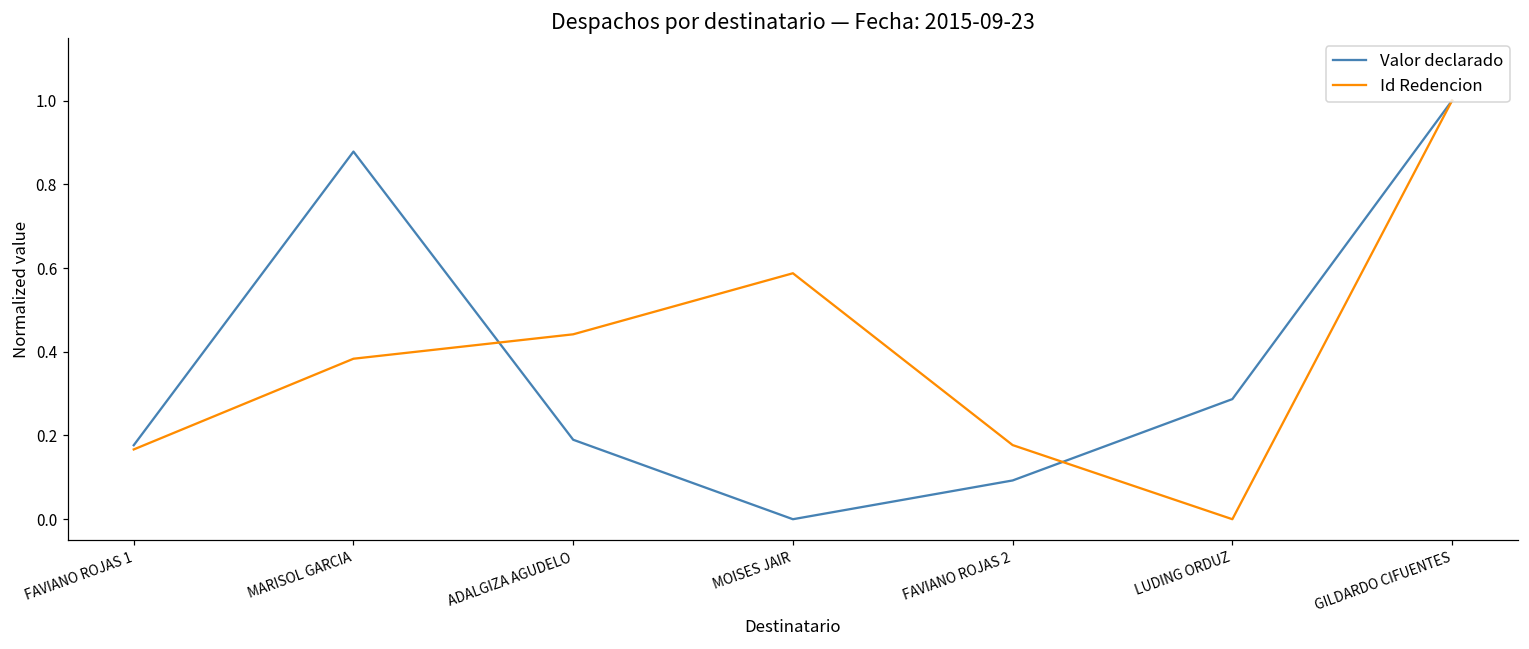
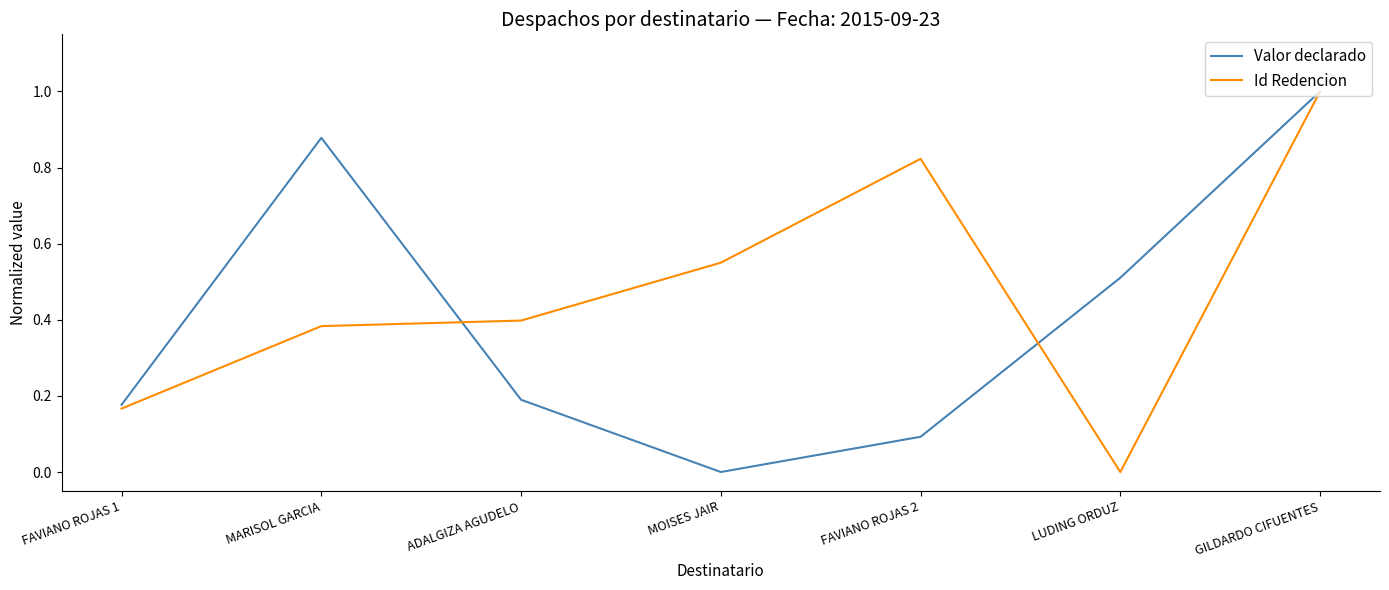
Id Redencion, ADALGIZA AGUDELO: 0.44 -> 0.40
Id Redencion, MOISES JAIR: 0.59 -> 0.55
Id Redencion, FAVIANO ROJAS 2: 0.18 -> 0.82
Valor declarado, LUDING ORDUZ: 0.29 -> 0.51
